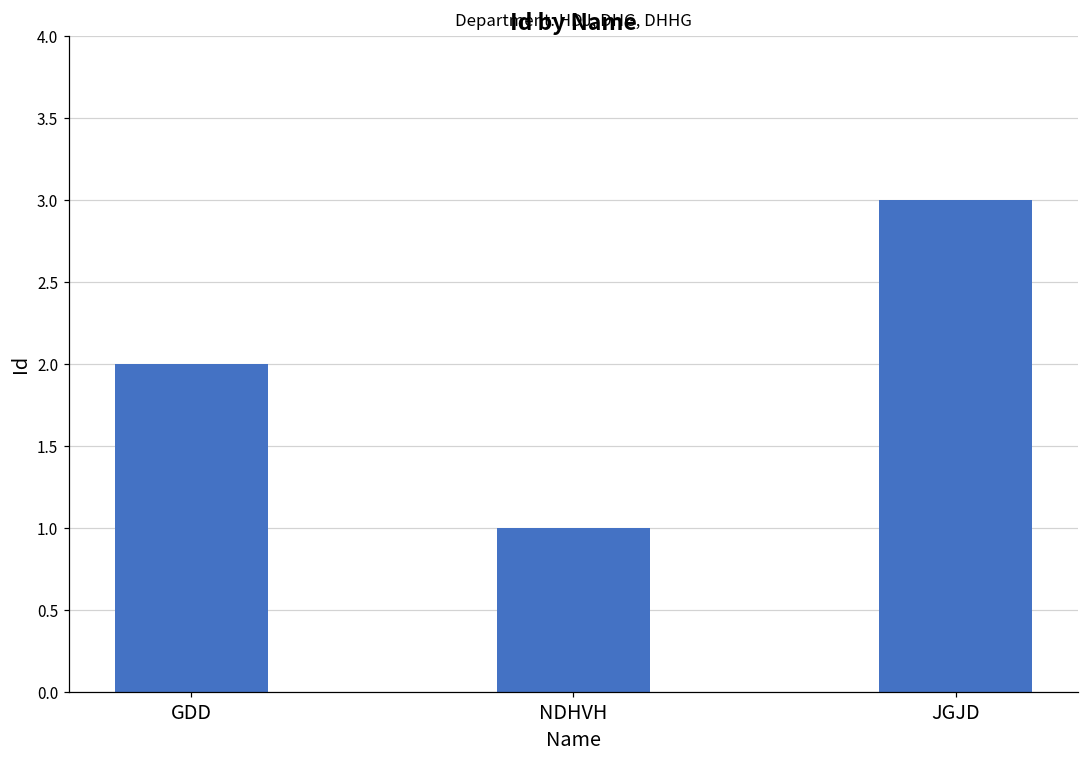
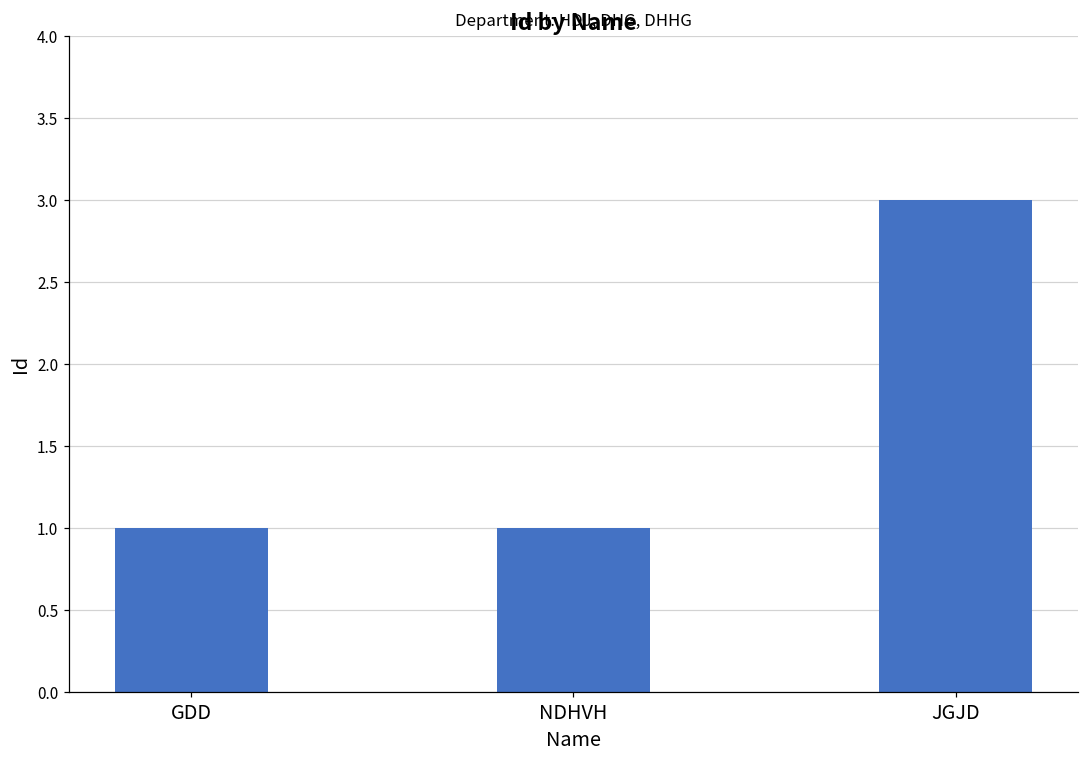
GDD: 2 -> 1
